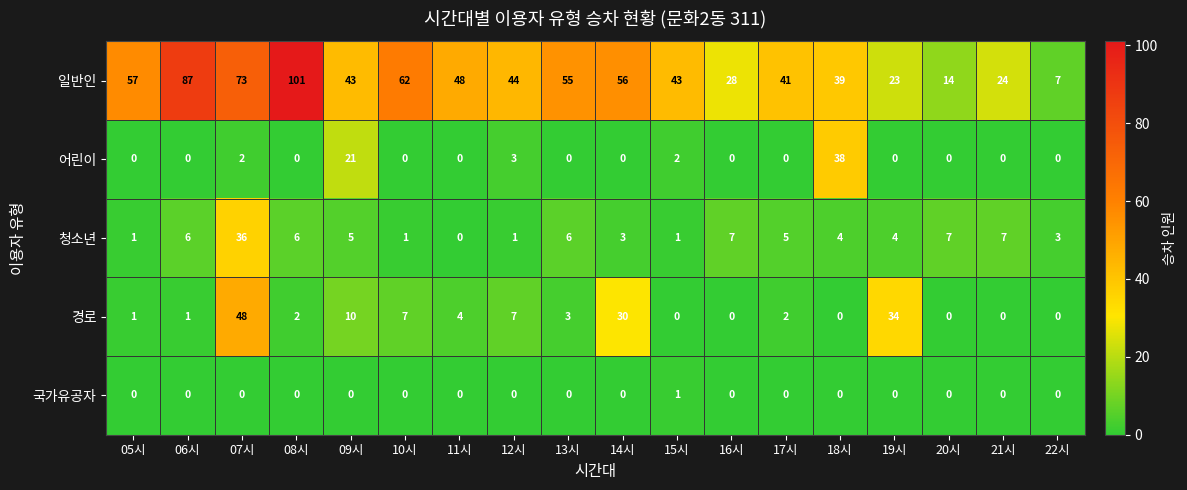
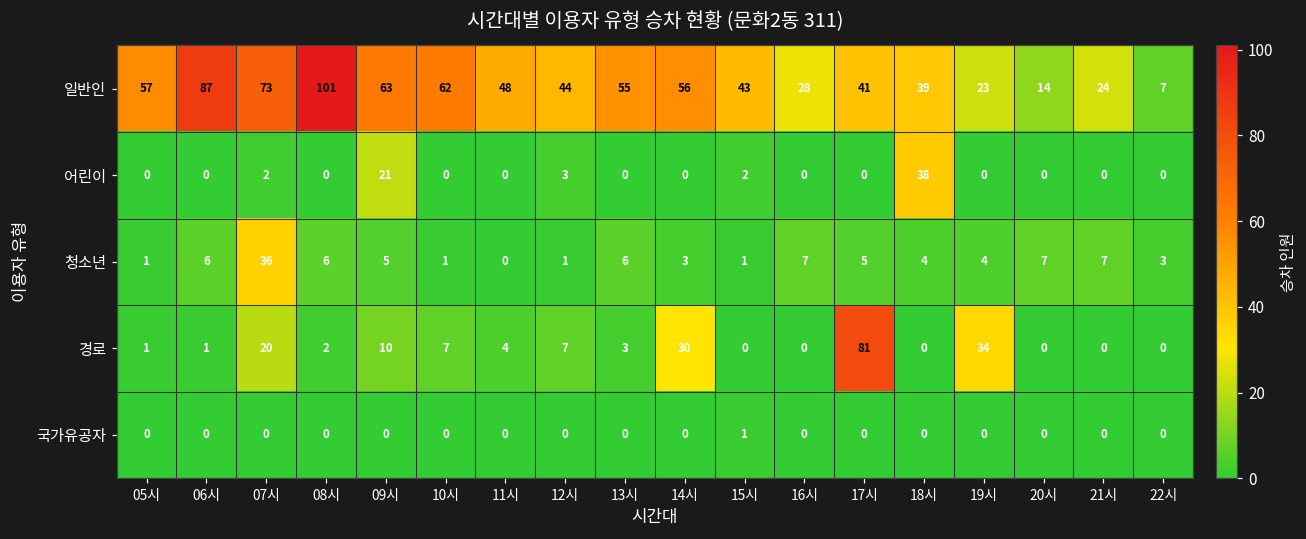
일반인, 09시: 43 -> 63
경로, 07시: 48 -> 20
경로, 17시: 2 -> 81
